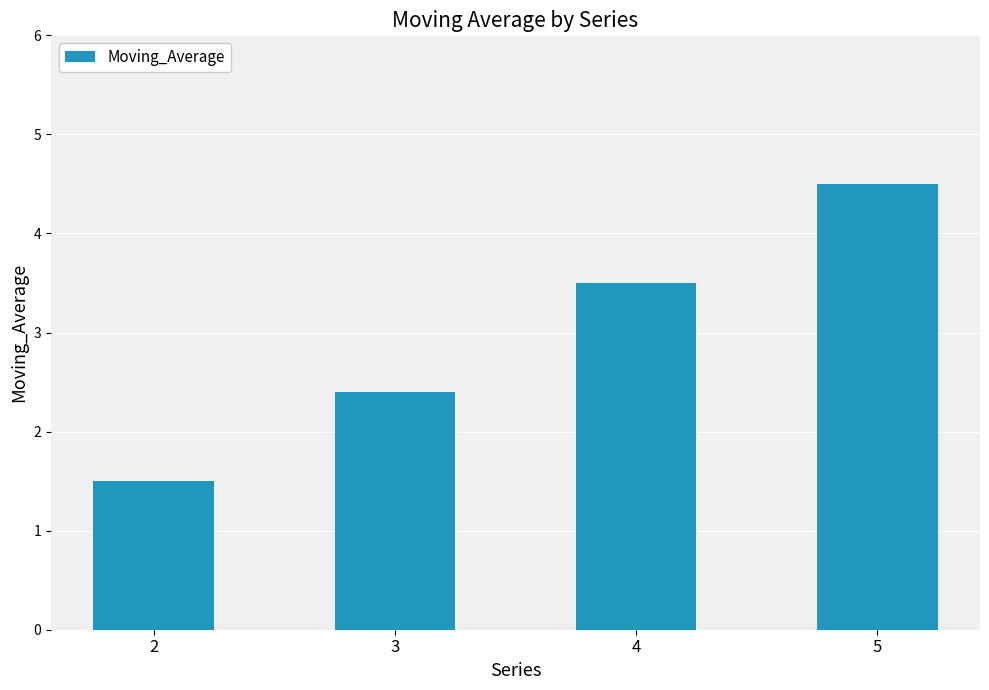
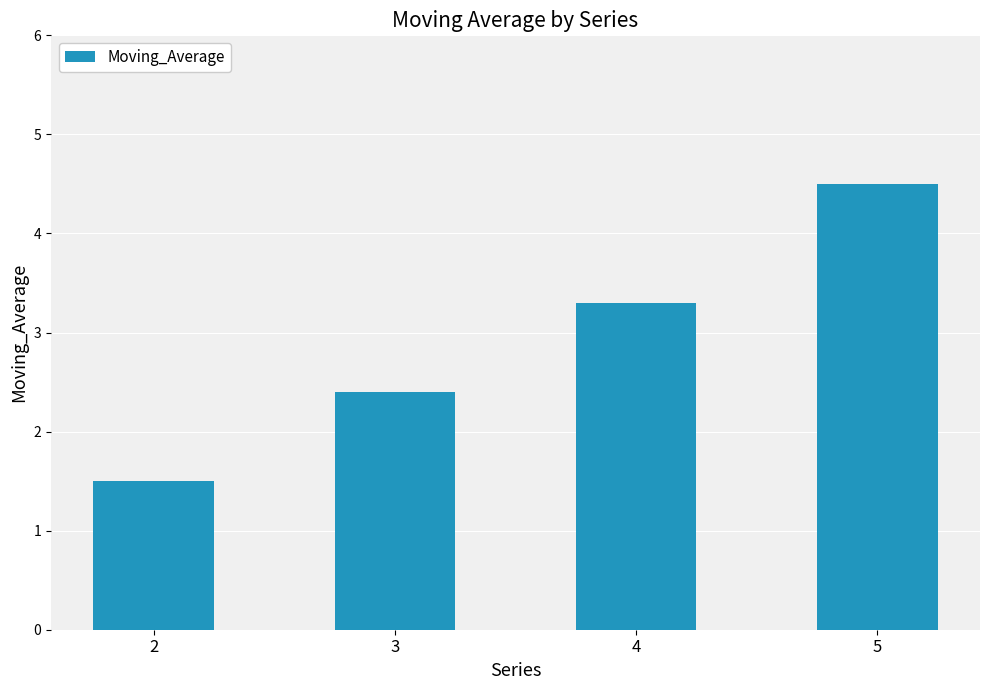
4: 3.5 -> 3.3
